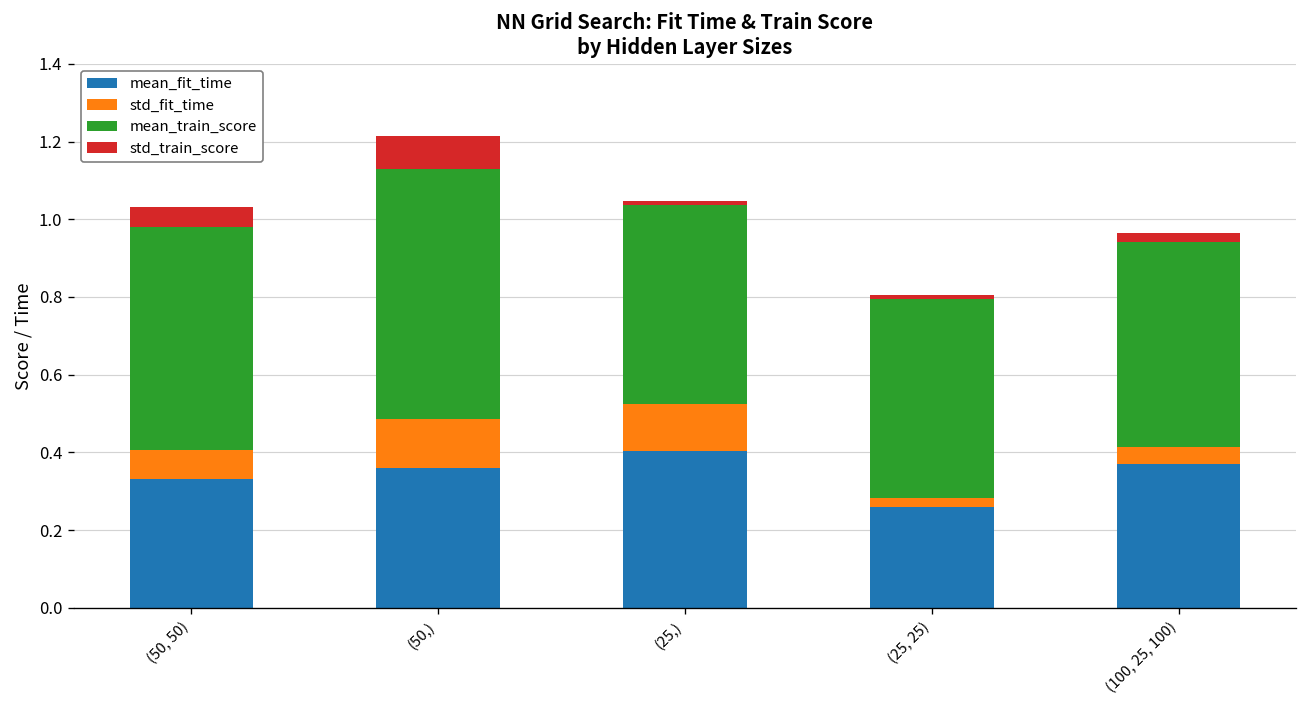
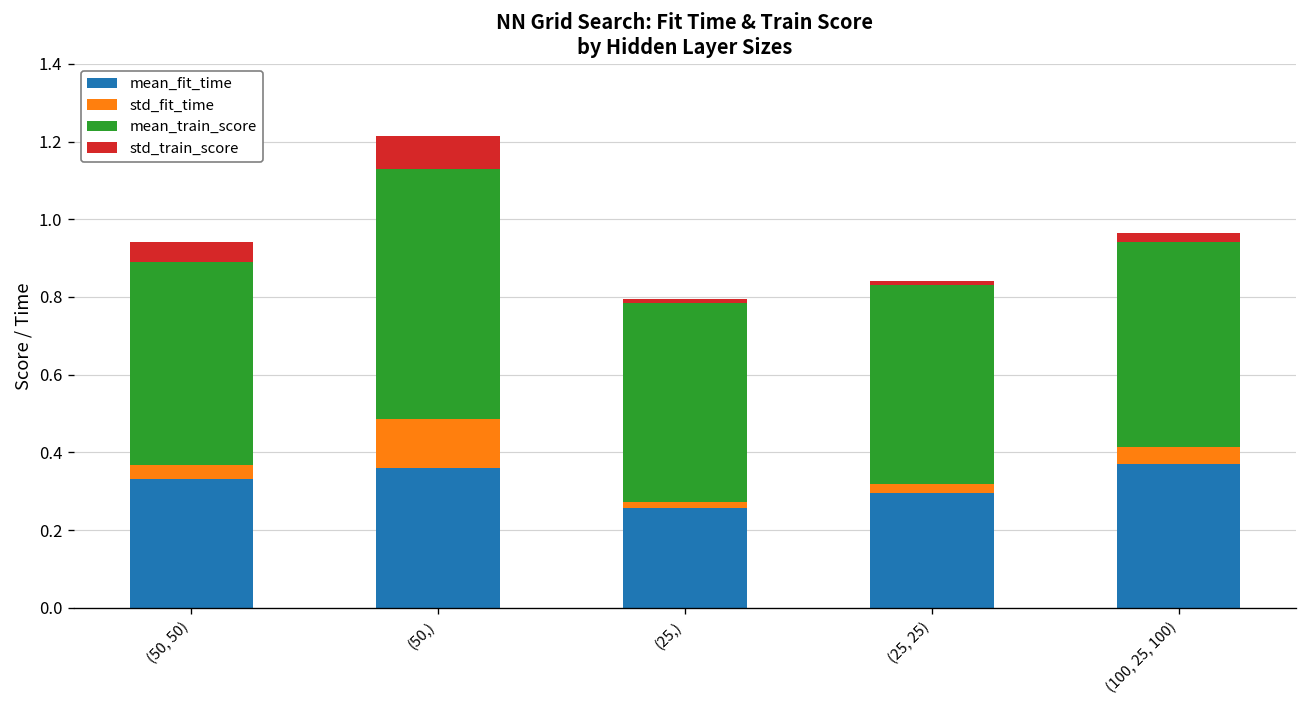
std_fit_time, (50, 50): 0.07 -> 0.03
mean_train_score, (50, 50): 0.57 -> 0.52
mean_fit_time, (25,): 0.40 -> 0.26
std_fit_time, (25,): 0.12 -> 0.02
mean_fit_time, (25, 25): 0.26 -> 0.30
